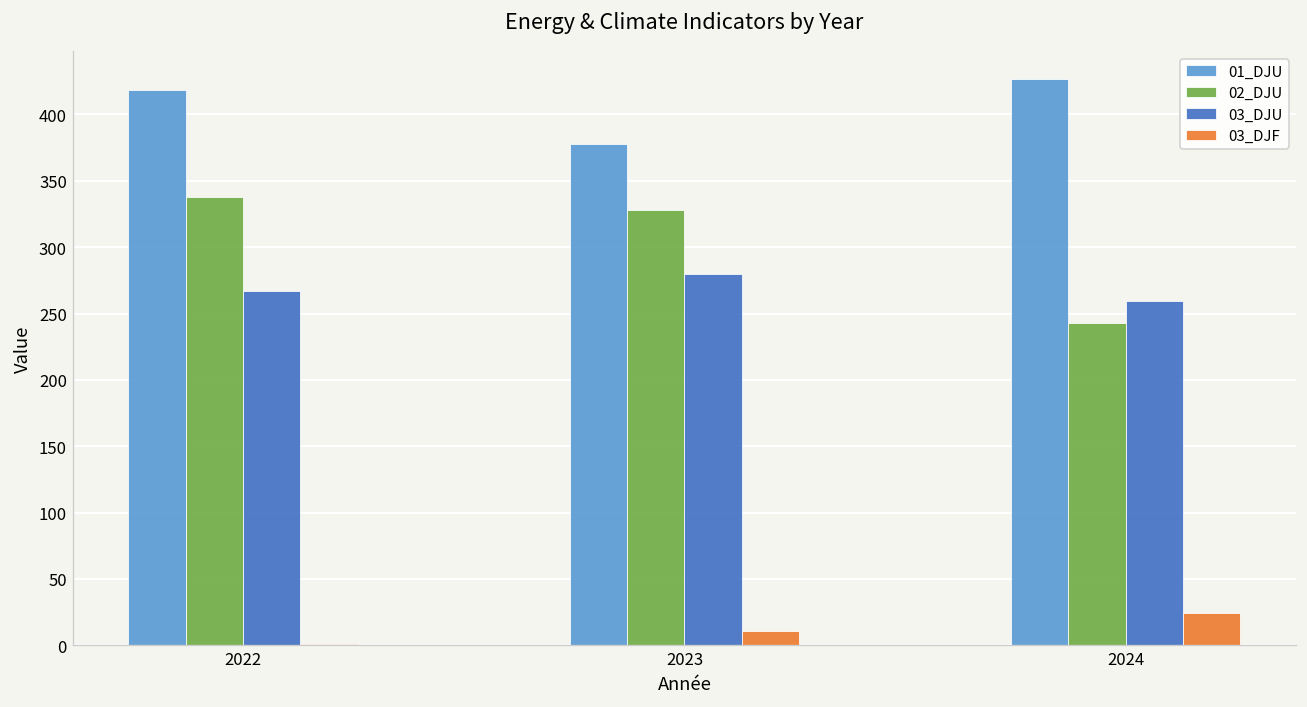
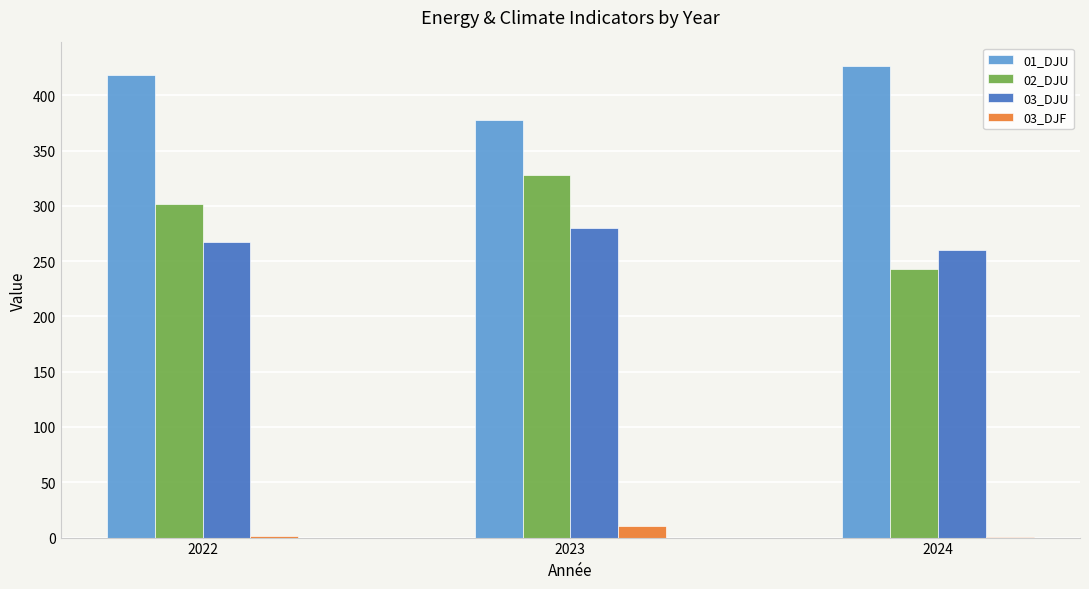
02_DJU, 2022: 338 -> 301
03_DJF, 2024: 24 -> 0
